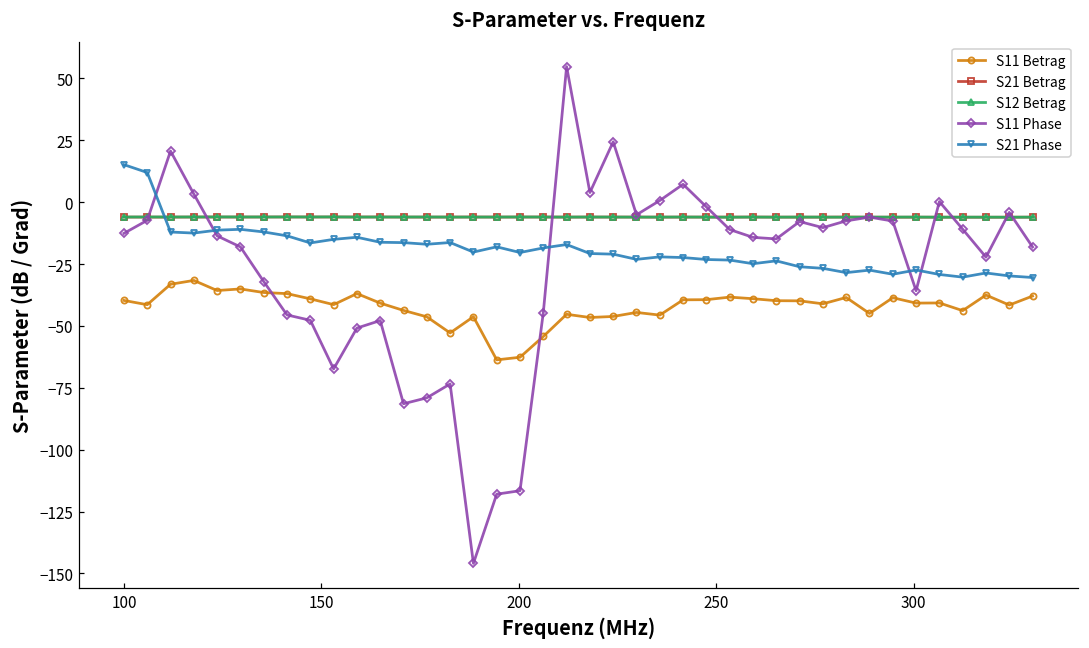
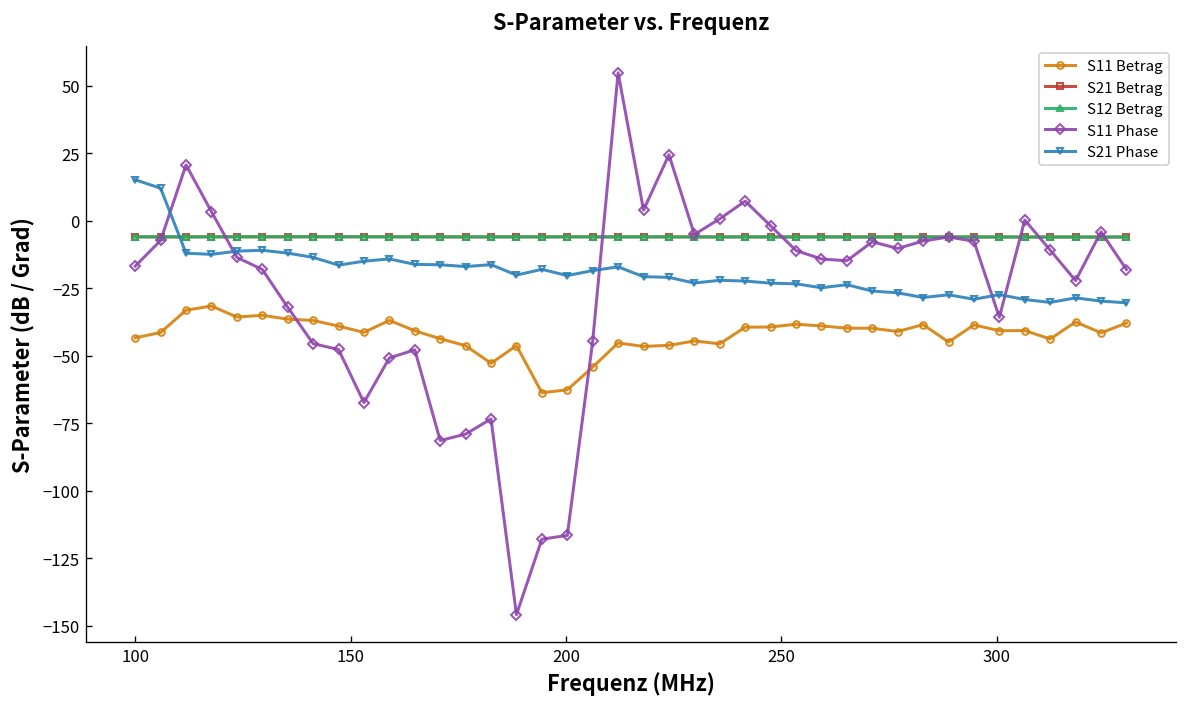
S11 Betrag, 100: -40 -> -43
S11 Phase, 100: -13 -> -17
